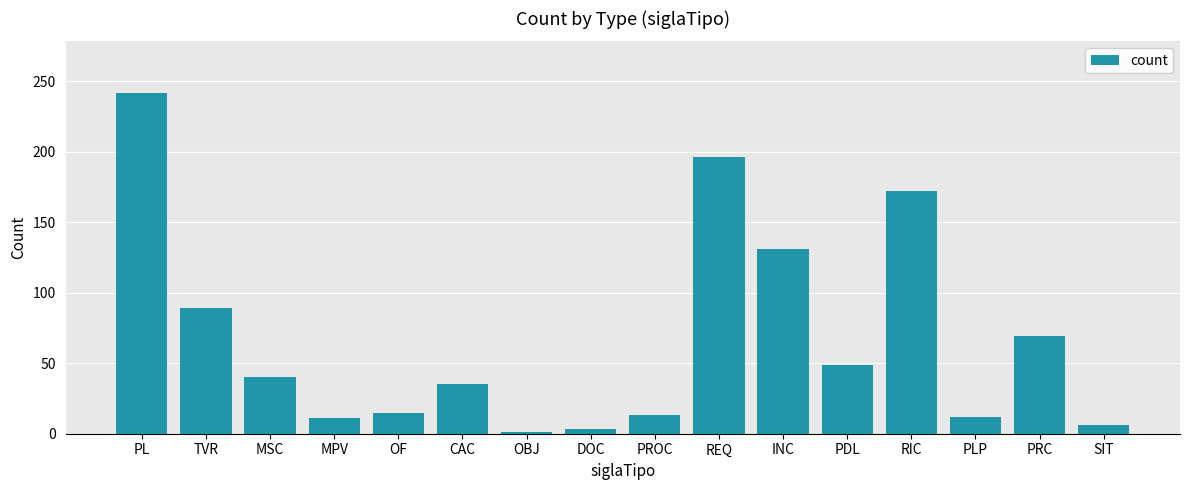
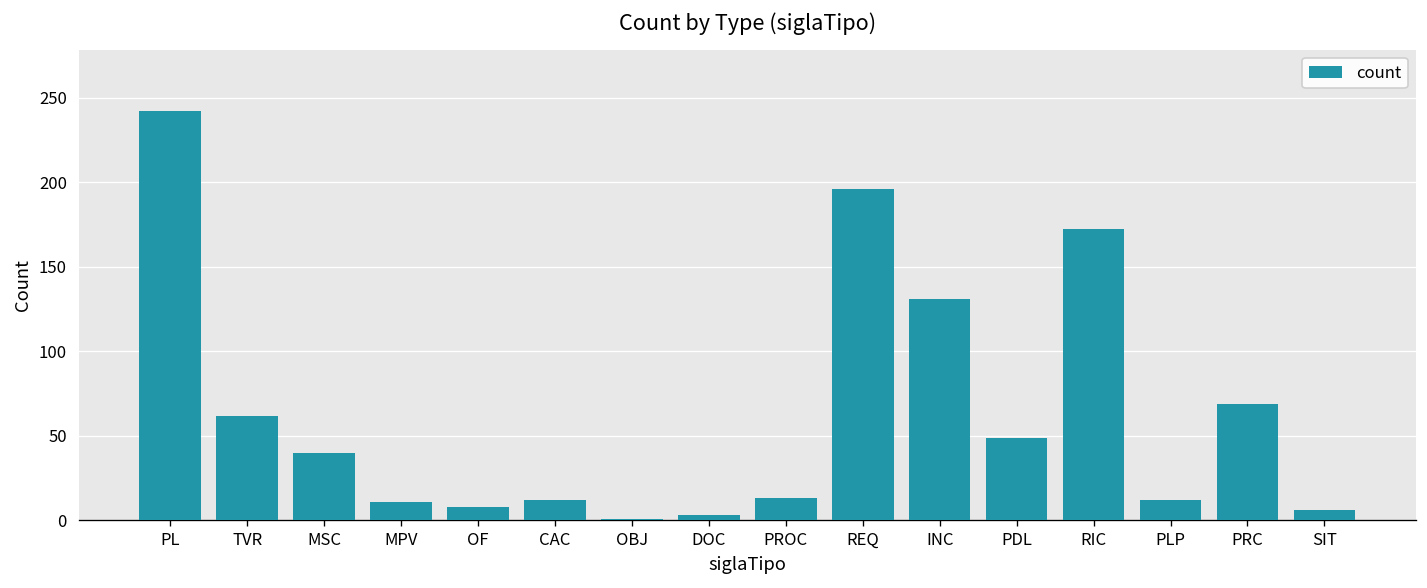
TVR: 89 -> 62
OF: 15 -> 8
CAC: 35 -> 12
